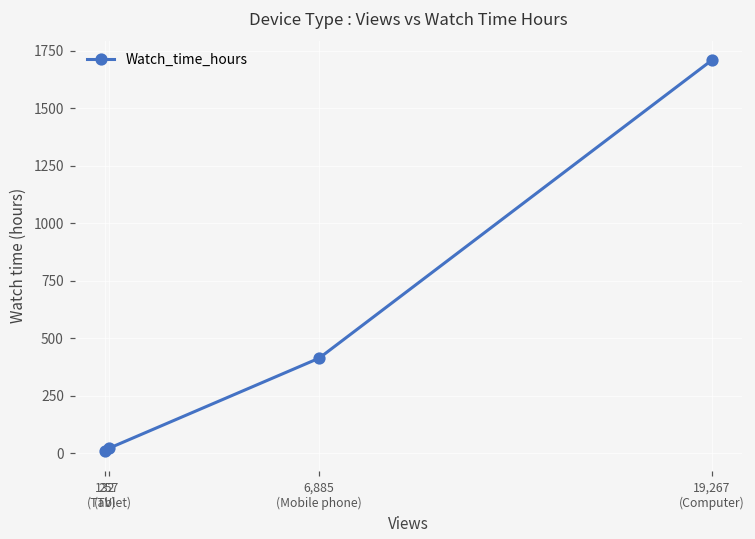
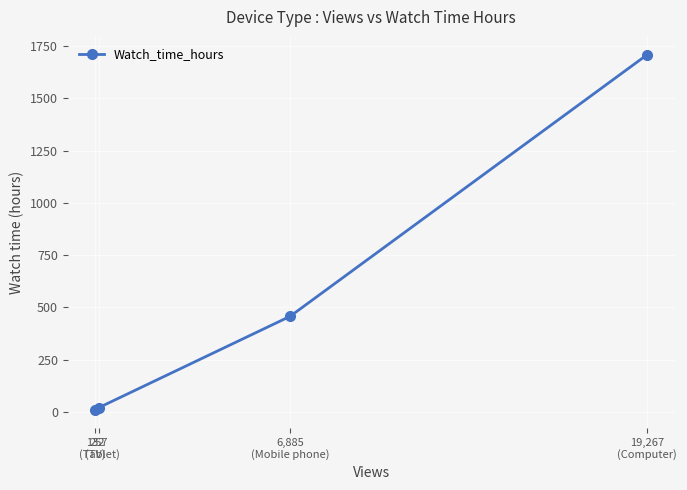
6,885 (Mobile phone): 410 -> 460
